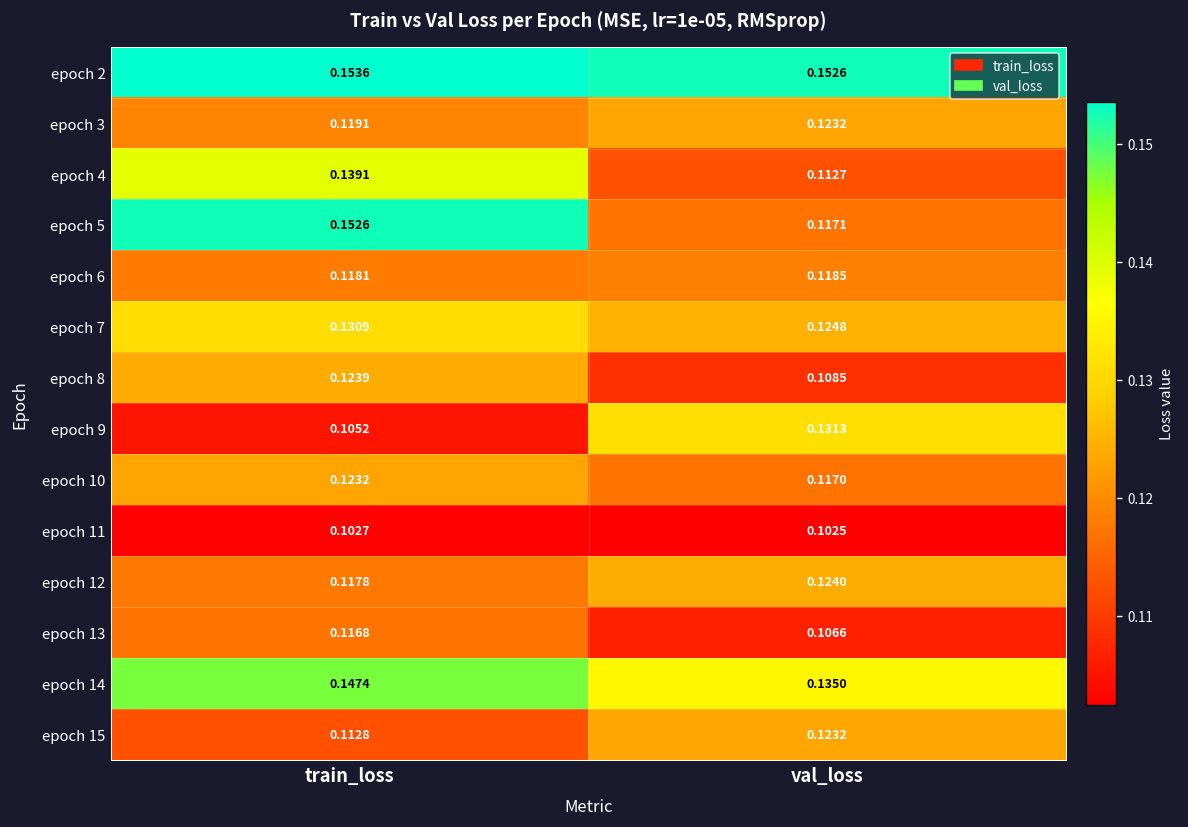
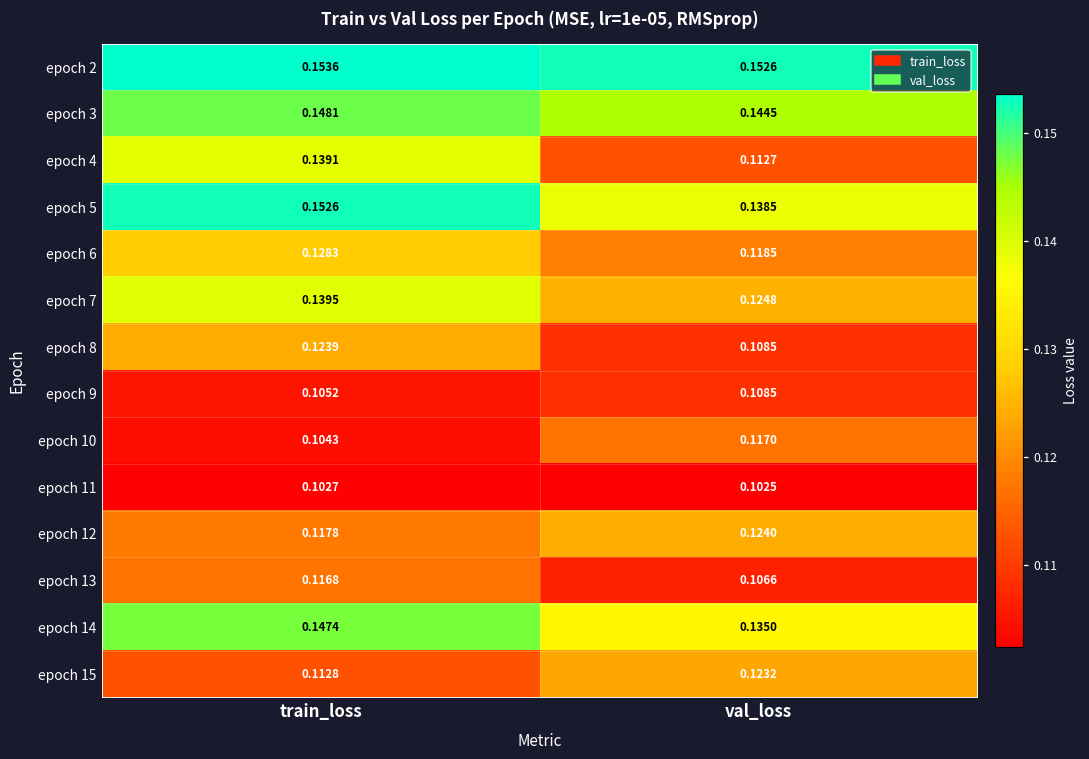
epoch 3, train_loss: 0.1191 -> 0.1481
epoch 3, val_loss: 0.1232 -> 0.1445
epoch 5, val_loss: 0.1171 -> 0.1385
epoch 6, train_loss: 0.1181 -> 0.1283
epoch 7, train_loss: 0.1309 -> 0.1395
epoch 9, val_loss: 0.1313 -> 0.1085
epoch 10, train_loss: 0.1232 -> 0.1043
